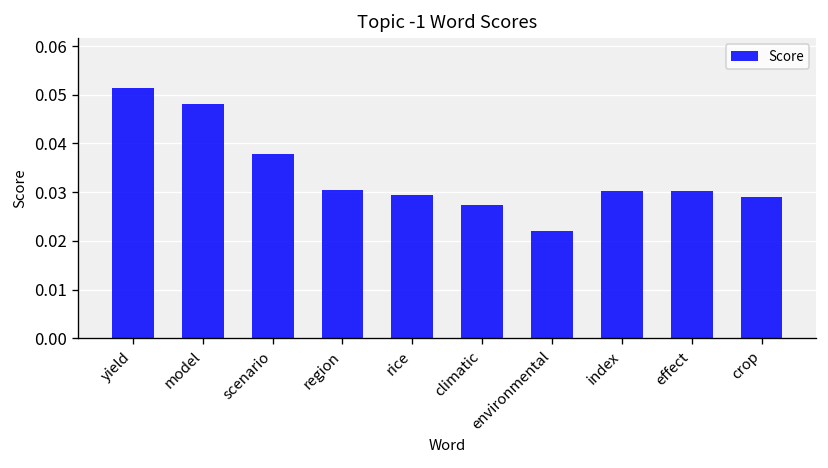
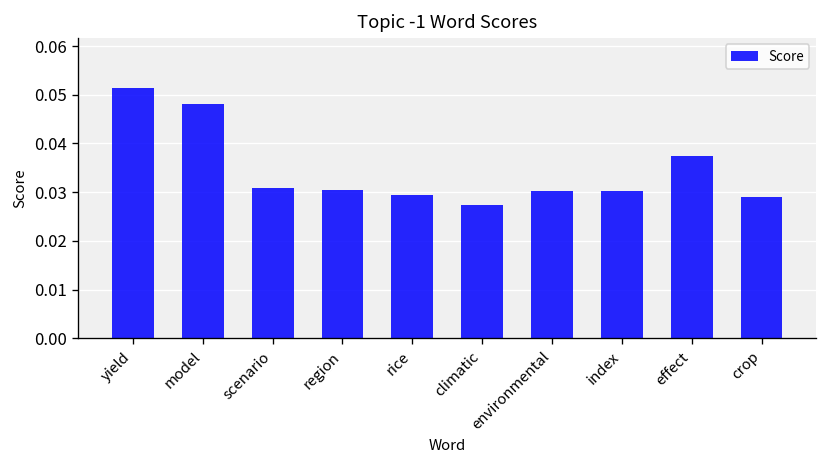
scenario: 0.038 -> 0.031
environmental: 0.022 -> 0.030
effect: 0.030 -> 0.037
